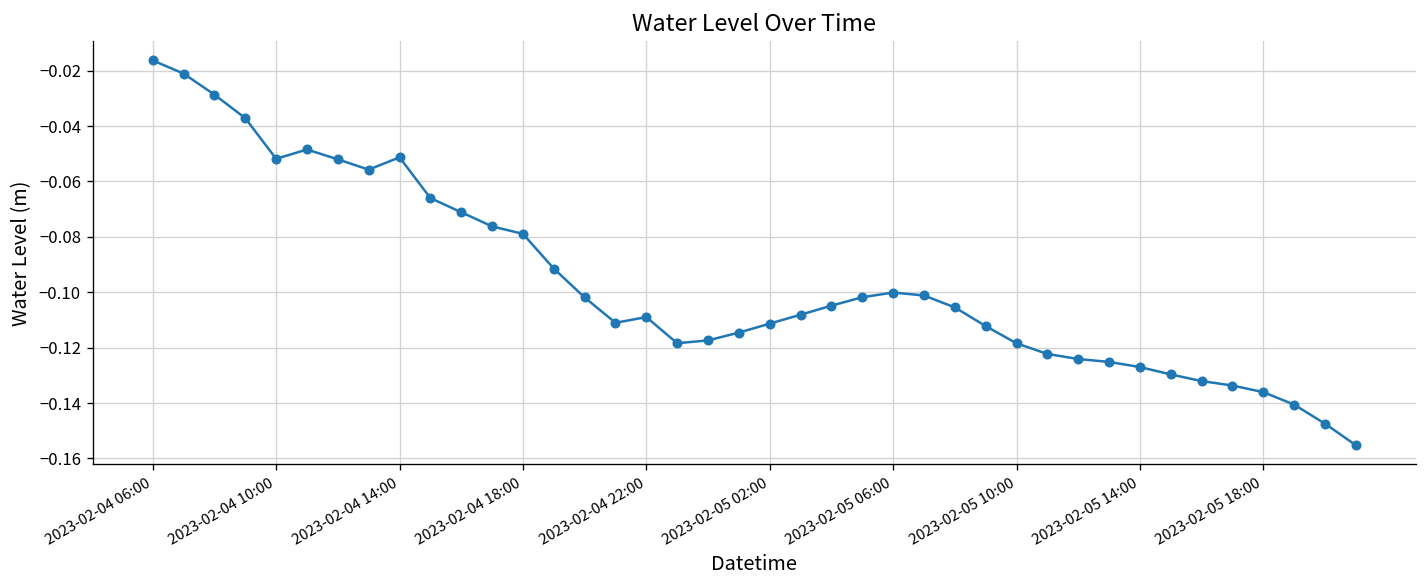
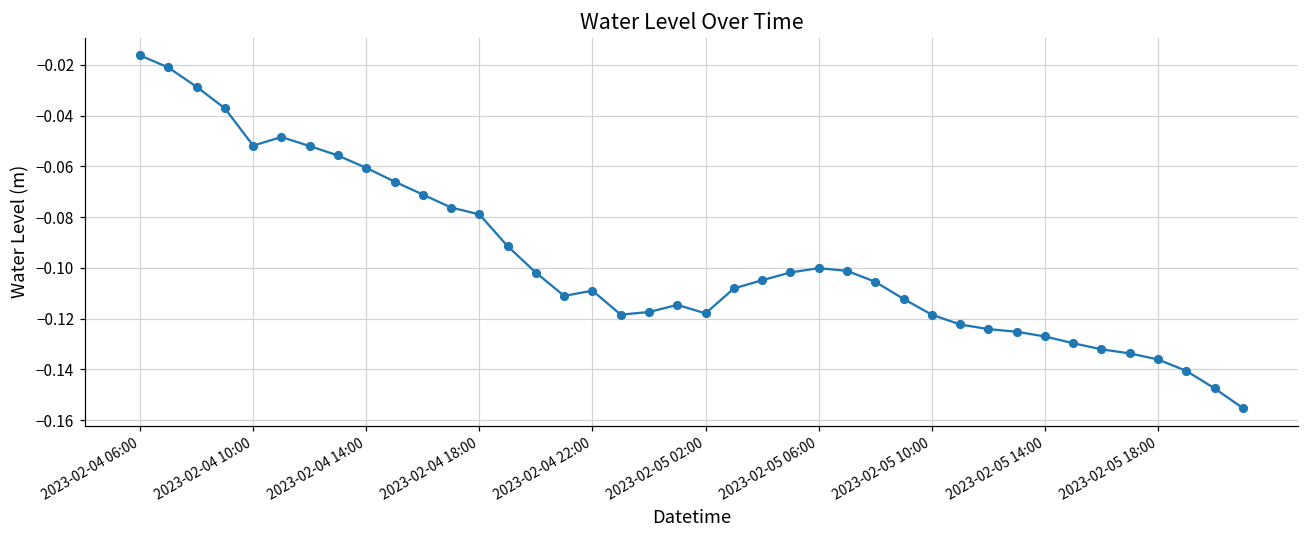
2023-02-04 14:00: -0.051 -> -0.061
2023-02-05 02:00: -0.111 -> -0.118
